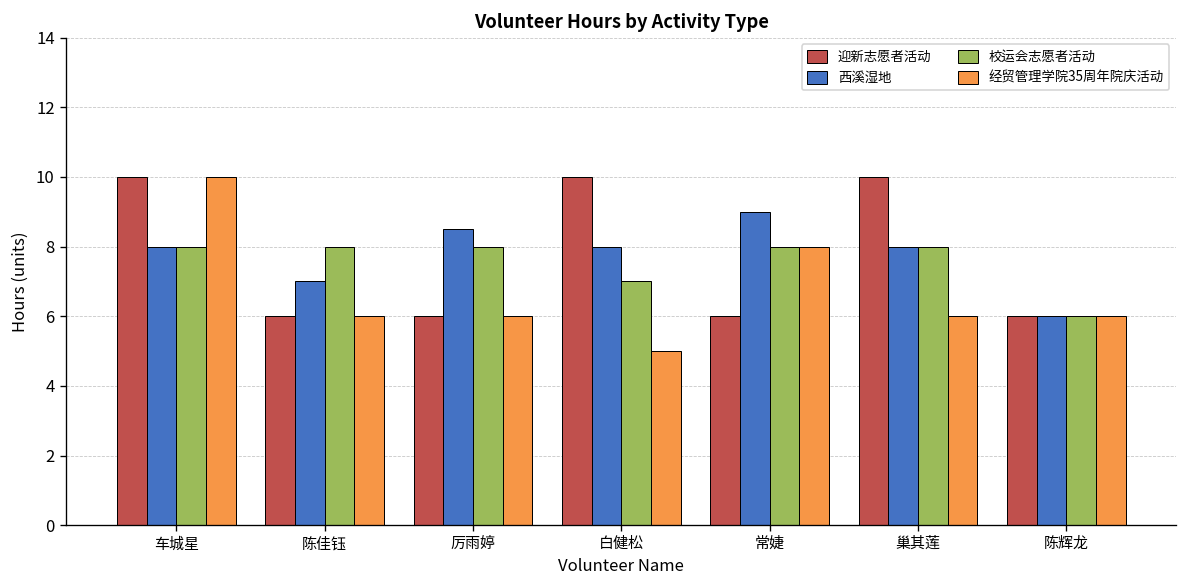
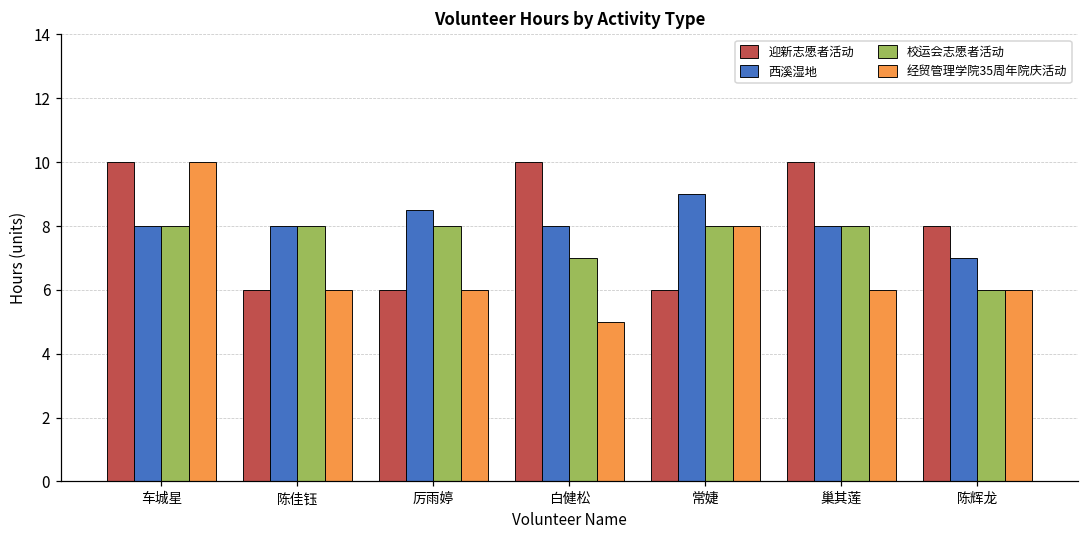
西溪湿地, 陈佳钰: 7 -> 8
迎新志愿者活动, 陈辉龙: 6 -> 8
西溪湿地, 陈辉龙: 6 -> 7
